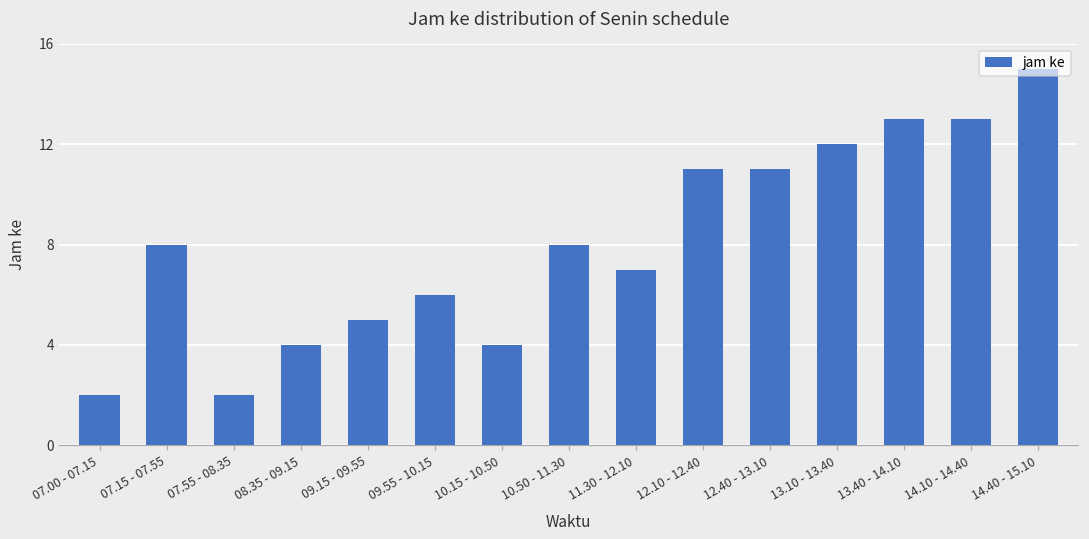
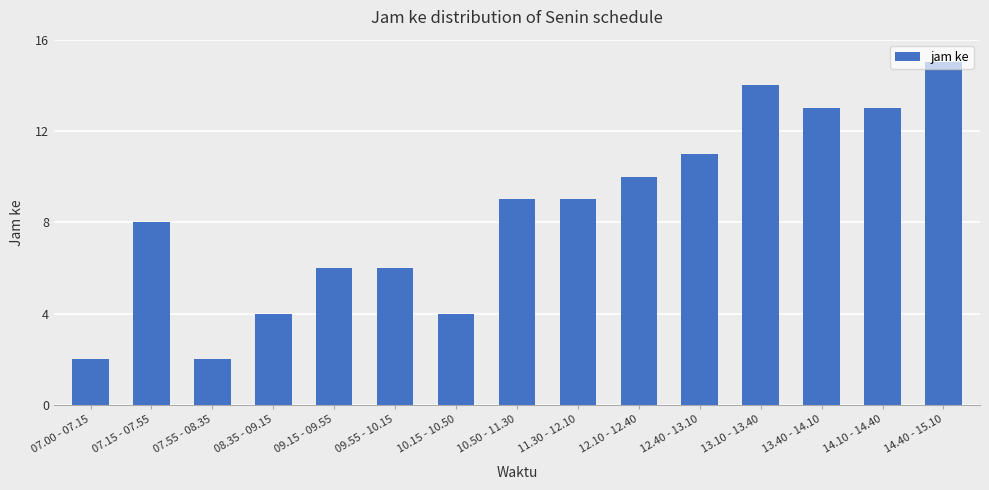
09.15 - 09.55: 5 -> 6
10.50 - 11.30: 8 -> 9
11.30 - 12.10: 7 -> 9
12.10 - 12.40: 11 -> 10
13.10 - 13.40: 12 -> 14
